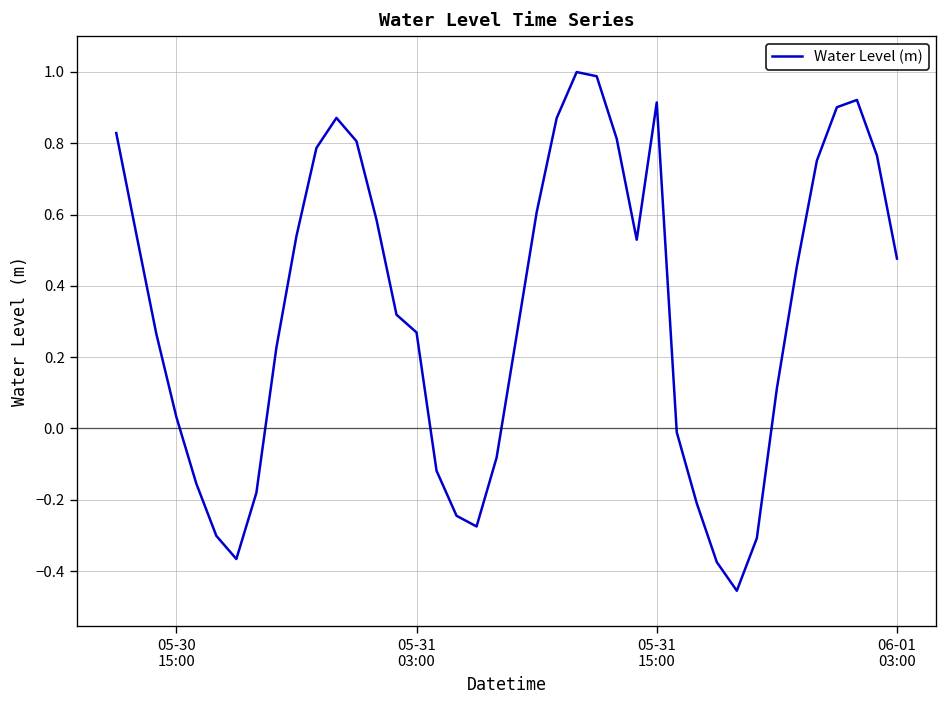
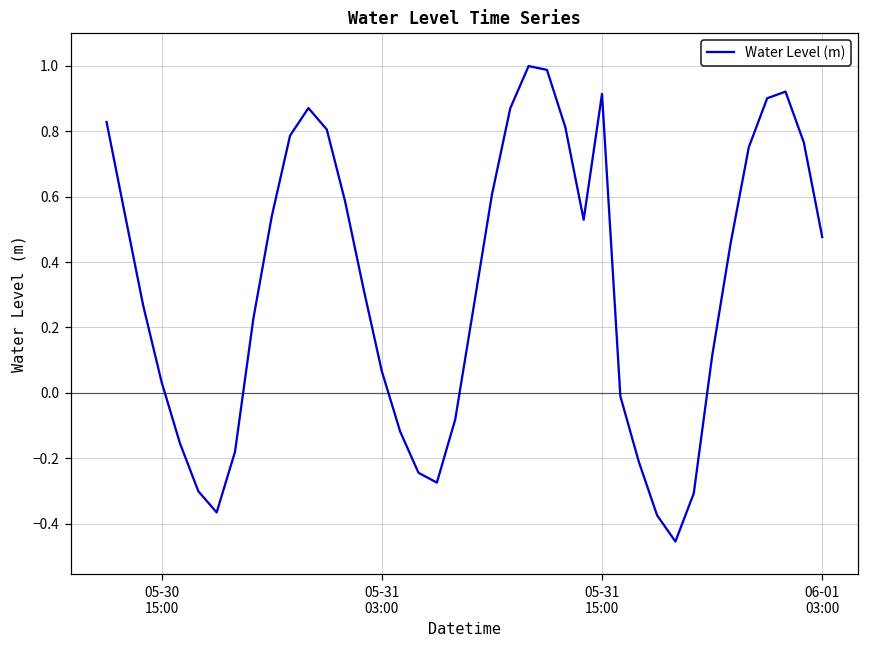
05-31 03:00: 0.27 -> 0.07
